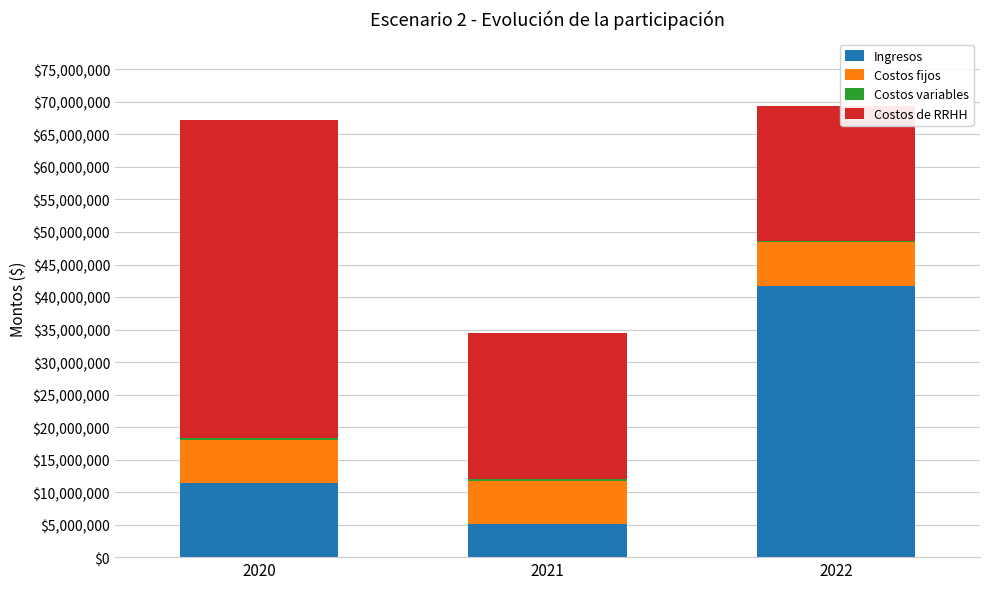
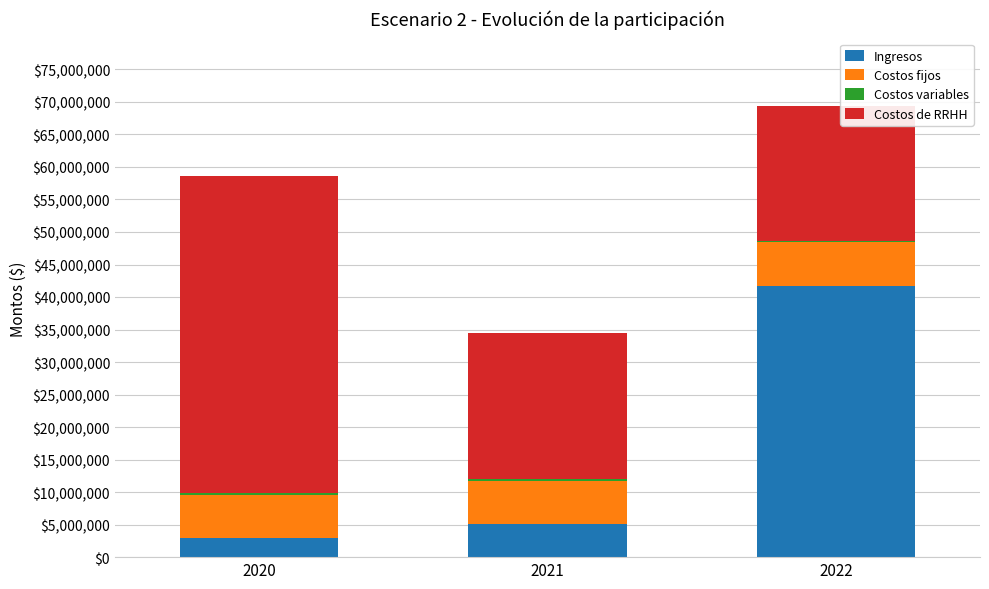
Ingresos, 2020: $11,000,000 -> $3,000,000
